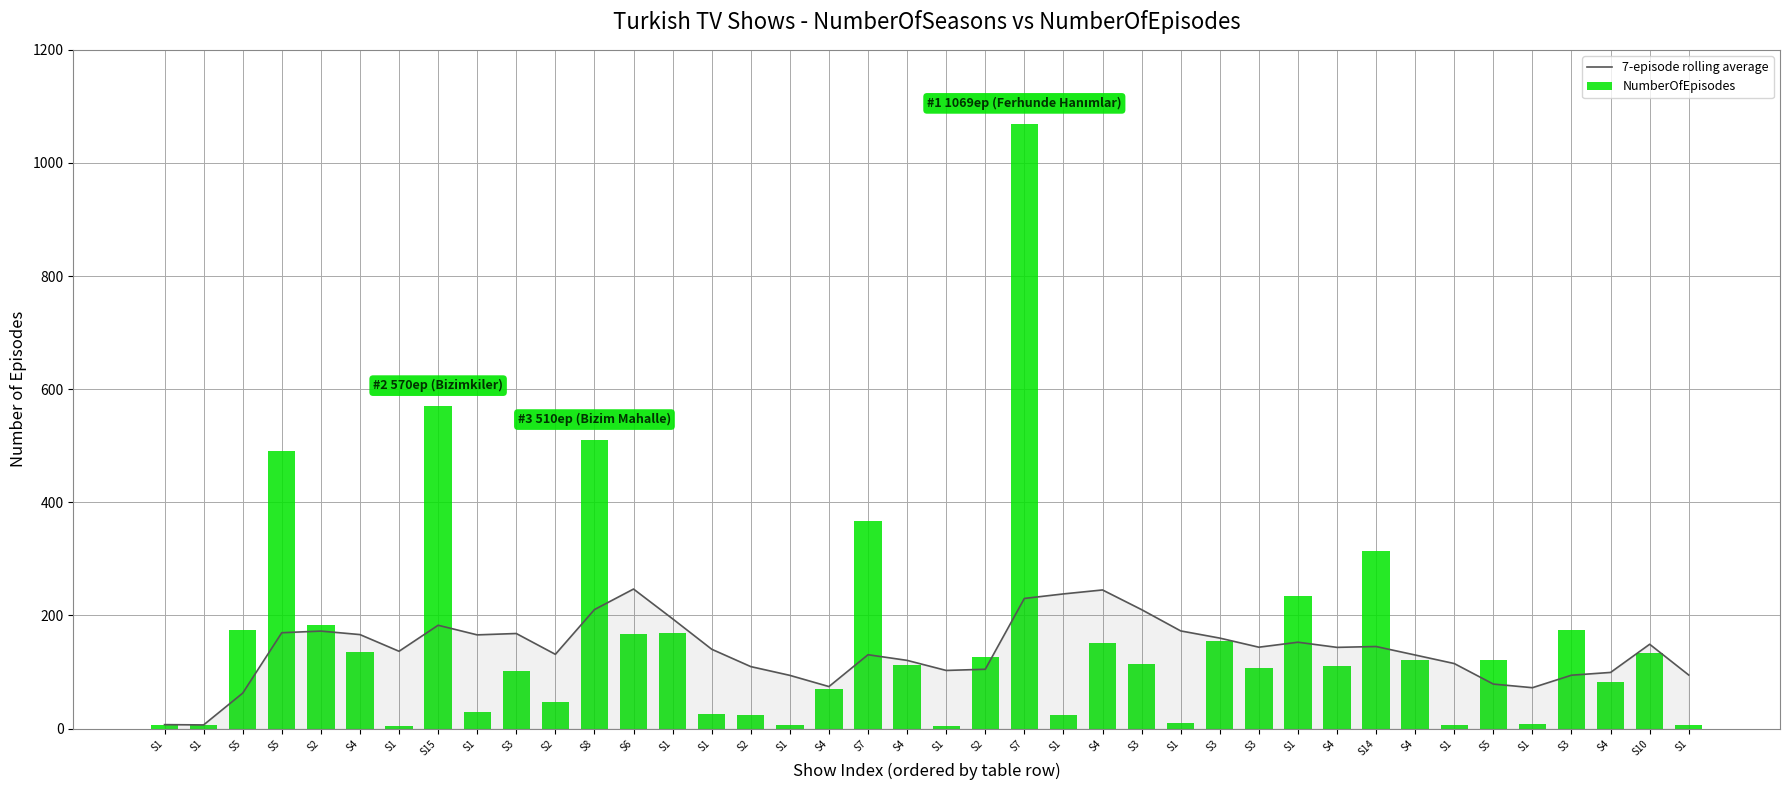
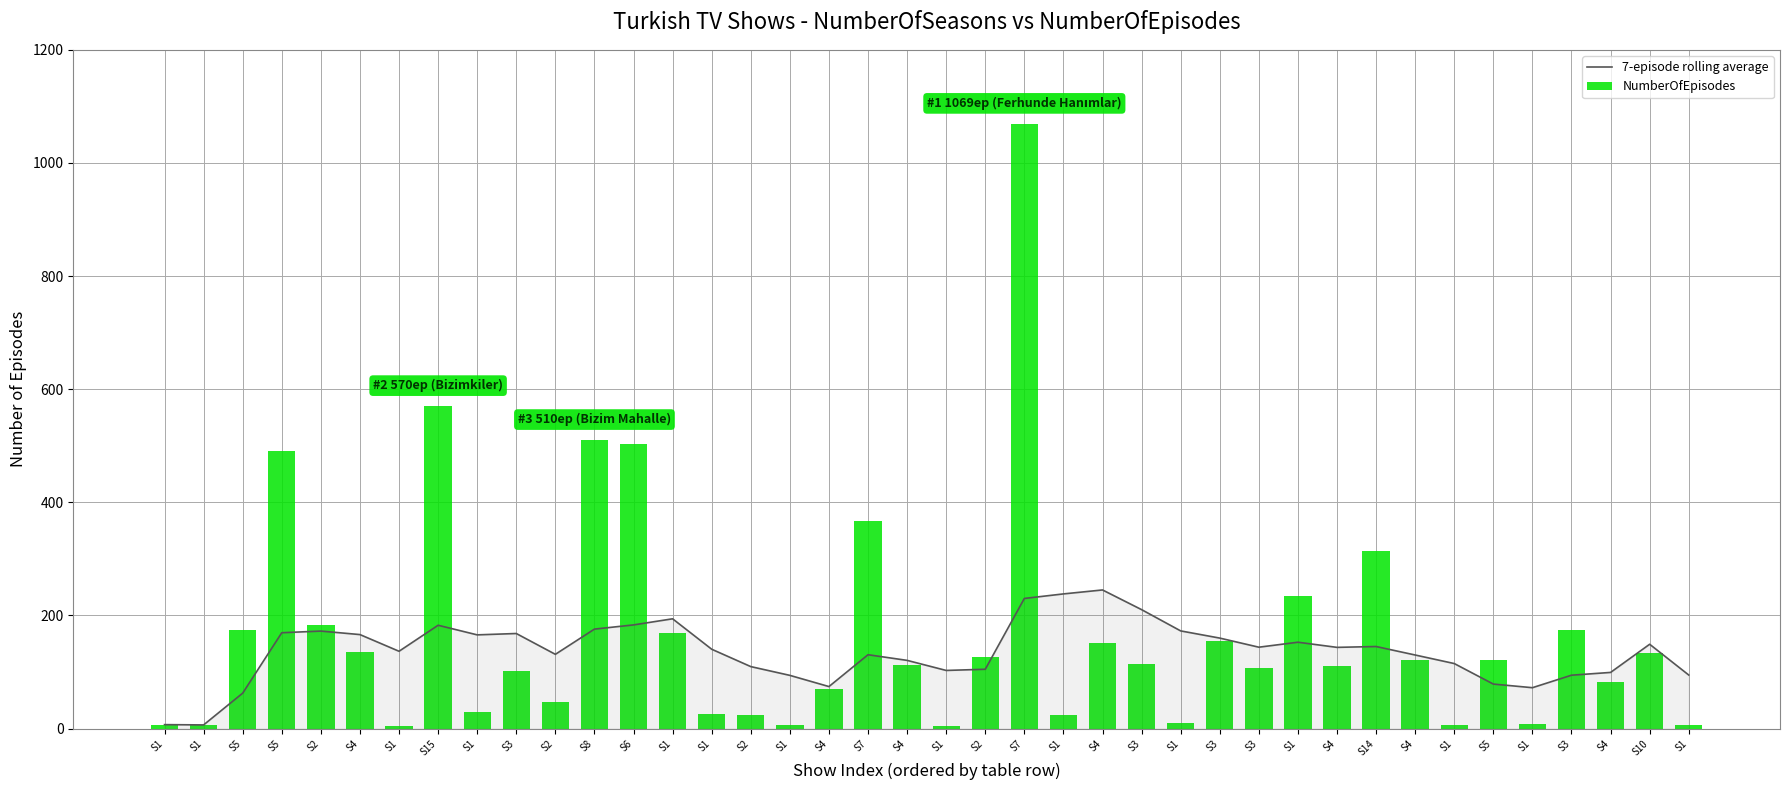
7-episode rolling average, S8: 210 -> 180
7-episode rolling average, S6: 250 -> 180
NumberOfEpisodes, S6: 170 -> 500
